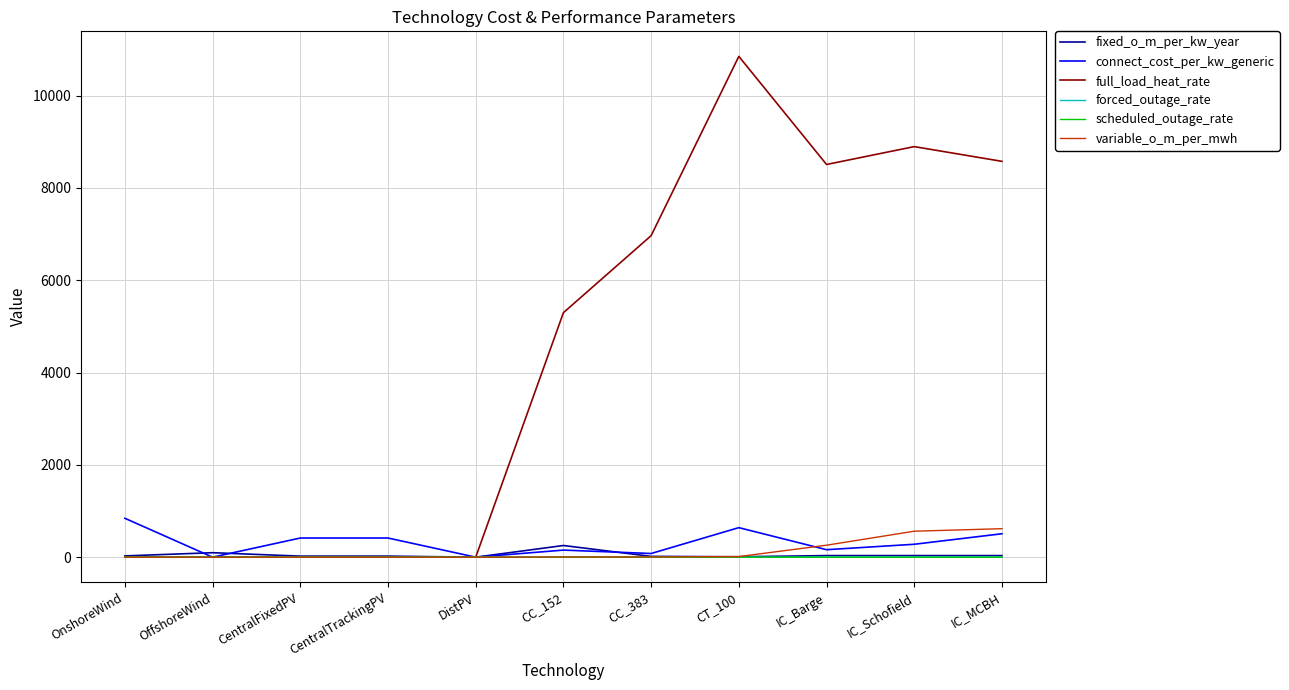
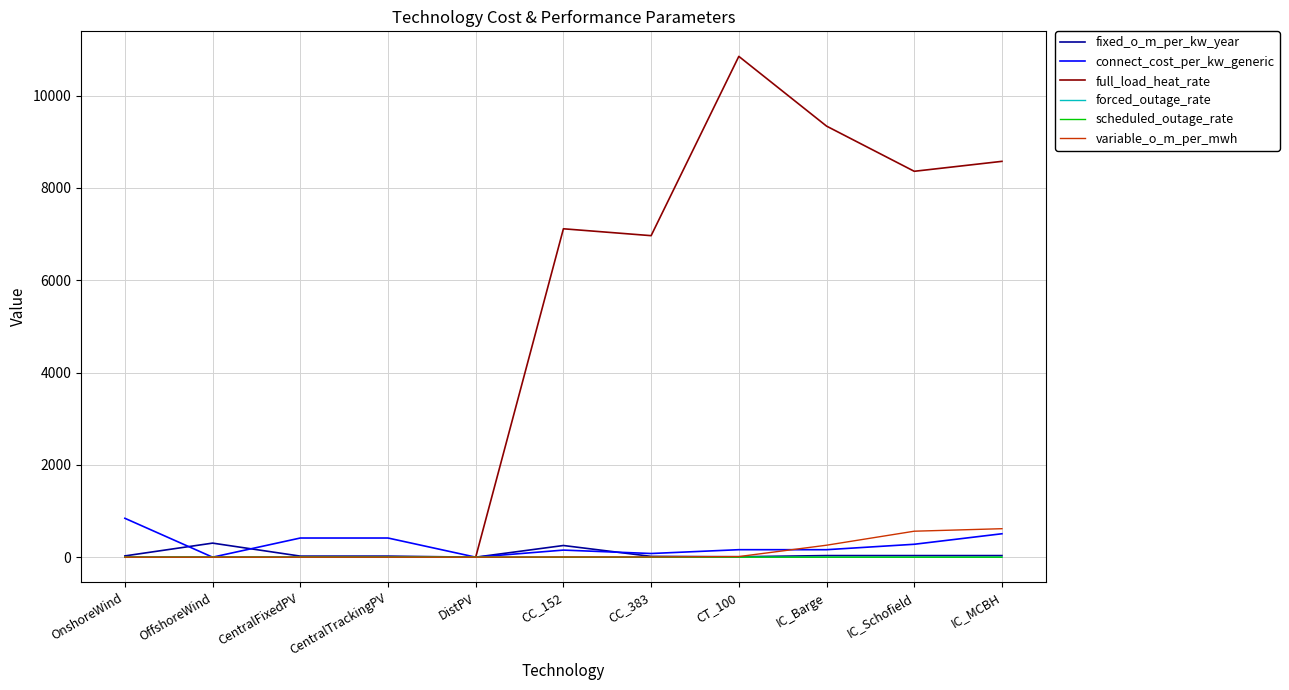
fixed_o_m_per_kw_year, OffshoreWind: 100 -> 300
full_load_heat_rate, CC_152: 5300 -> 7100
connect_cost_per_kw_generic, CT_100: 600 -> 200
full_load_heat_rate, IC_Barge: 8500 -> 9300
full_load_heat_rate, IC_Schofield: 8900 -> 8400
